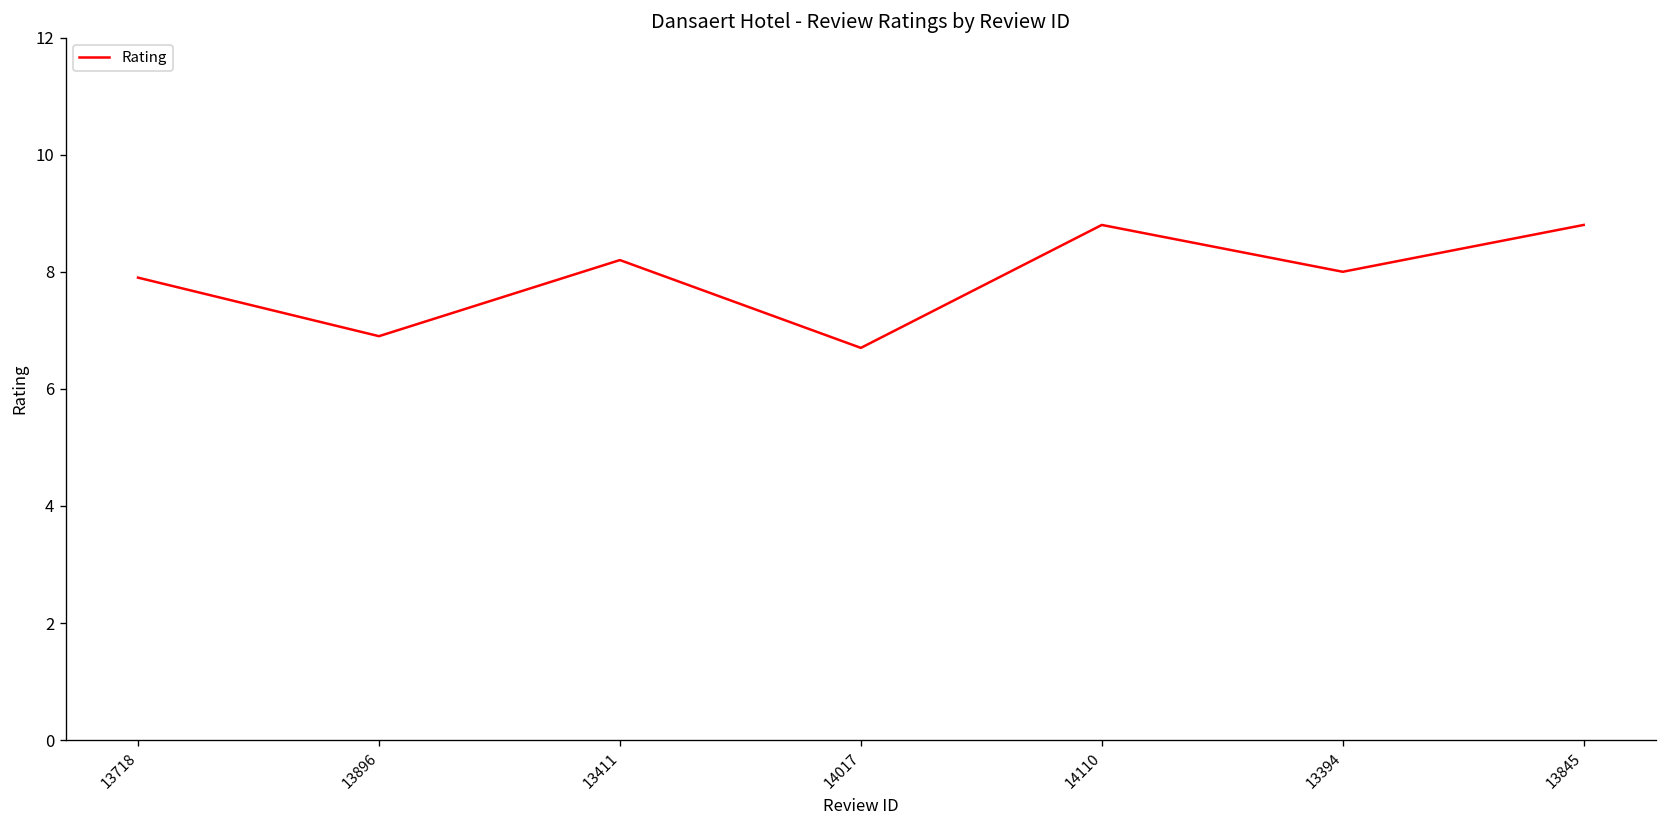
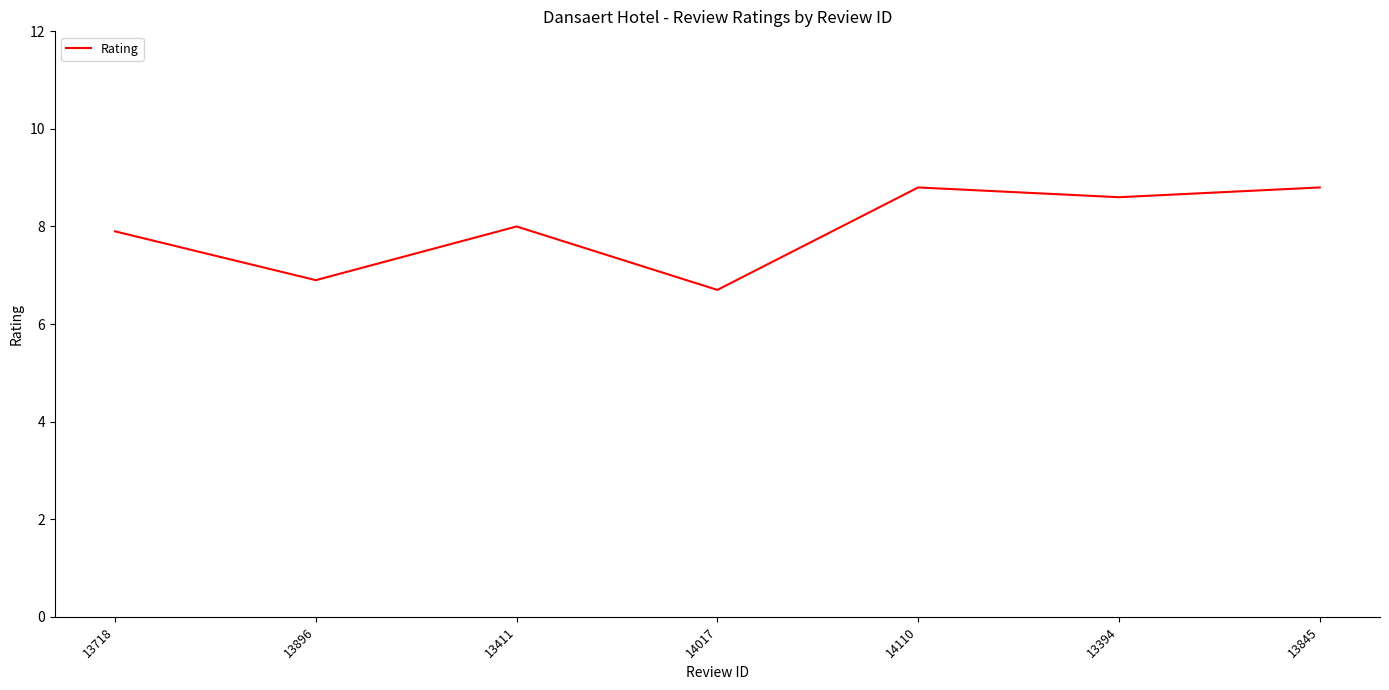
13411: 8.2 -> 8.0
13394: 8.0 -> 8.6
